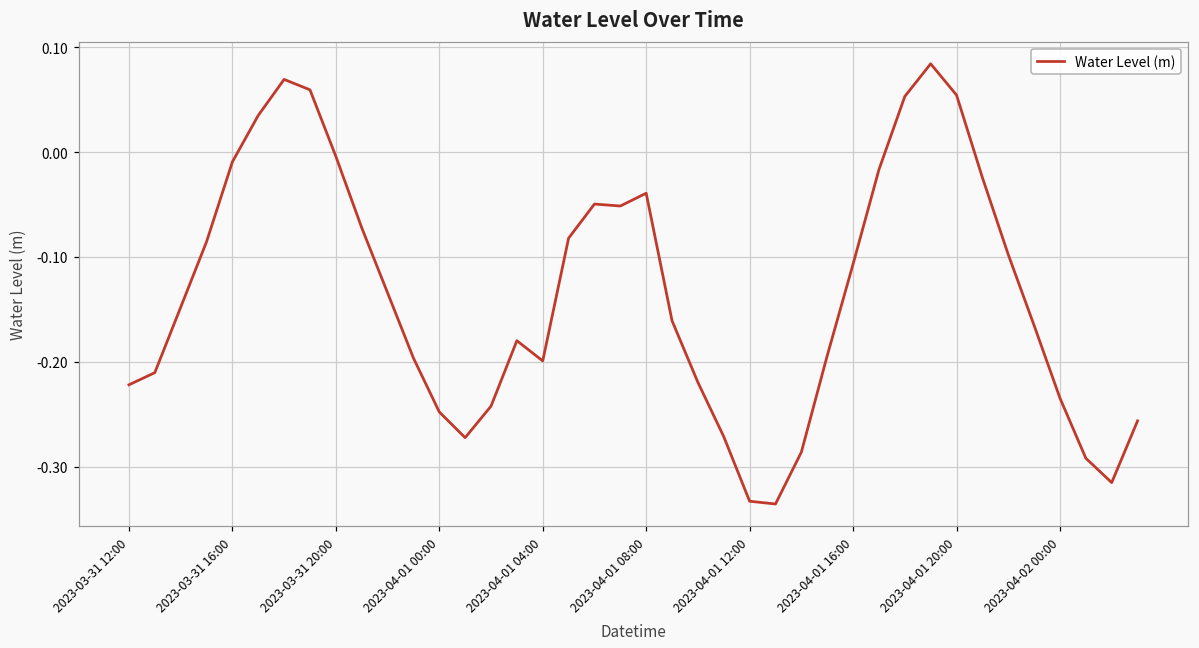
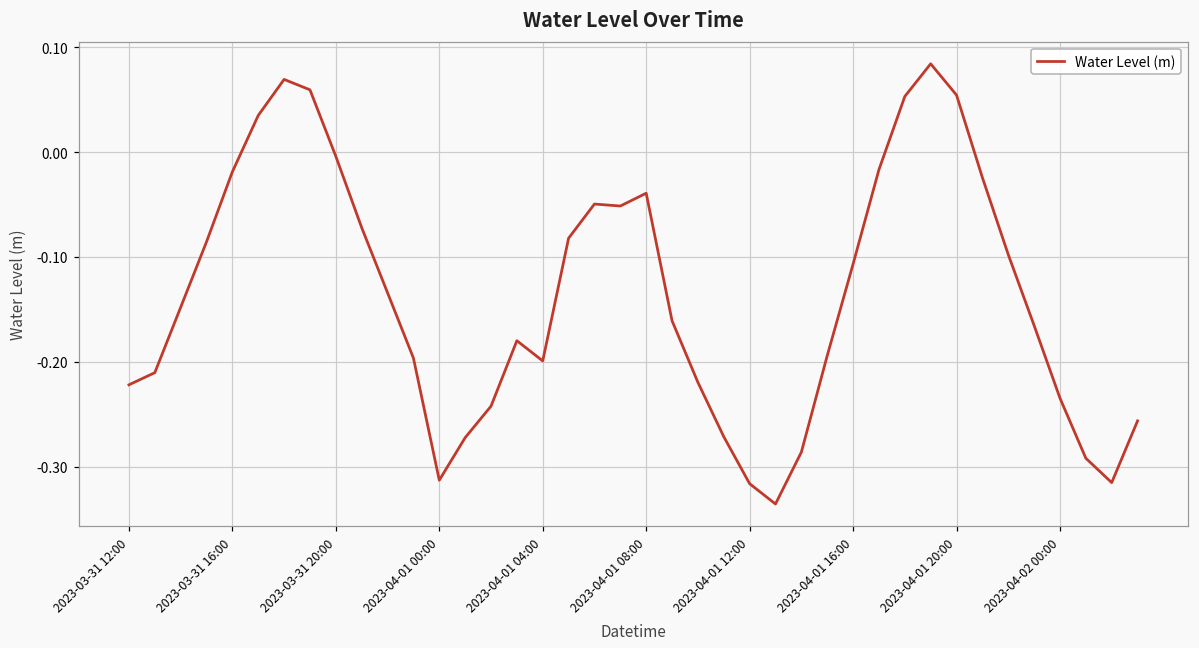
2023-03-31 16:00: -0.01 -> -0.02
2023-04-01 00:00: -0.25 -> -0.31
2023-04-01 12:00: -0.33 -> -0.32
